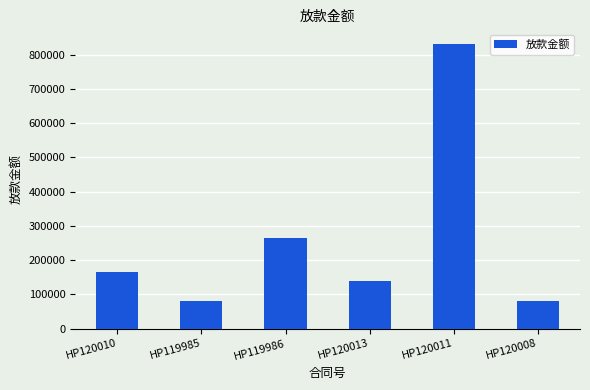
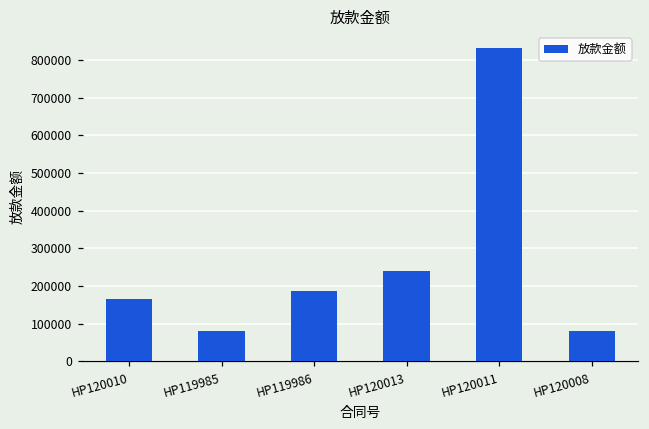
HP119986: 270000 -> 190000
HP120013: 140000 -> 240000
